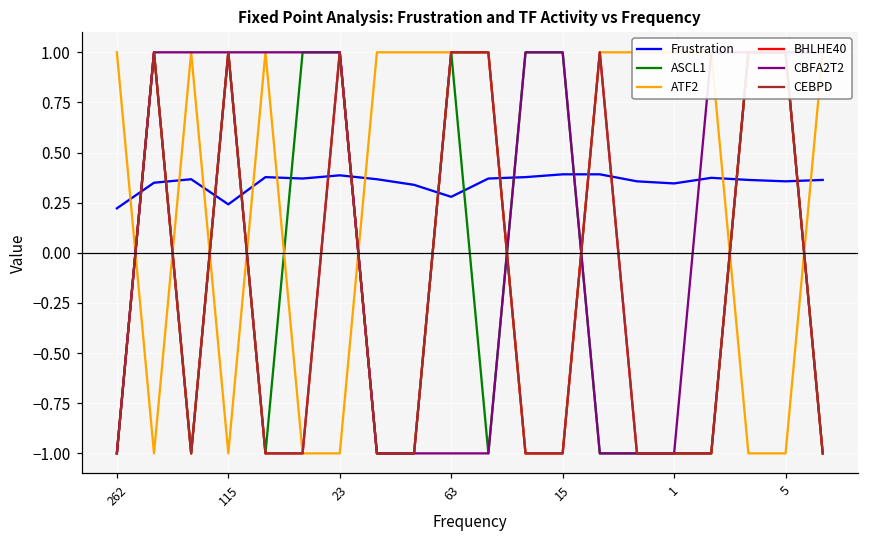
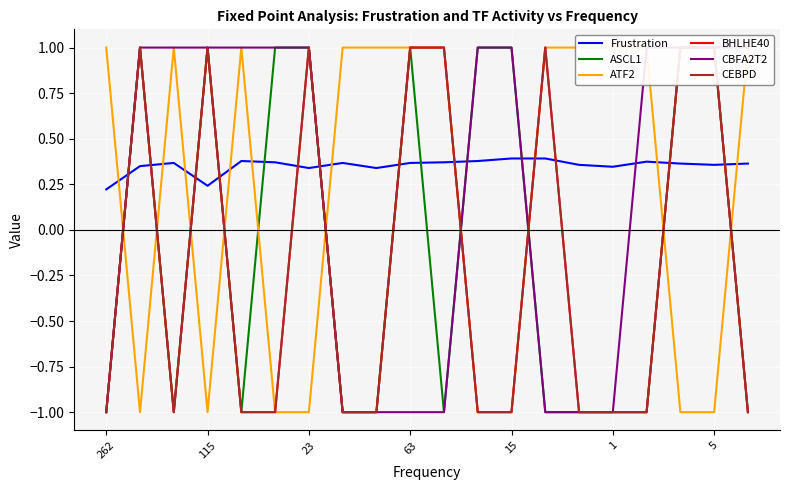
Frustration, 23: 0.39 -> 0.34
Frustration, 63: 0.28 -> 0.37
